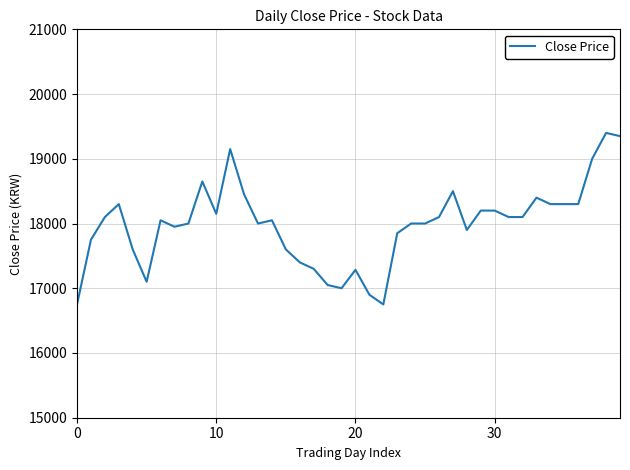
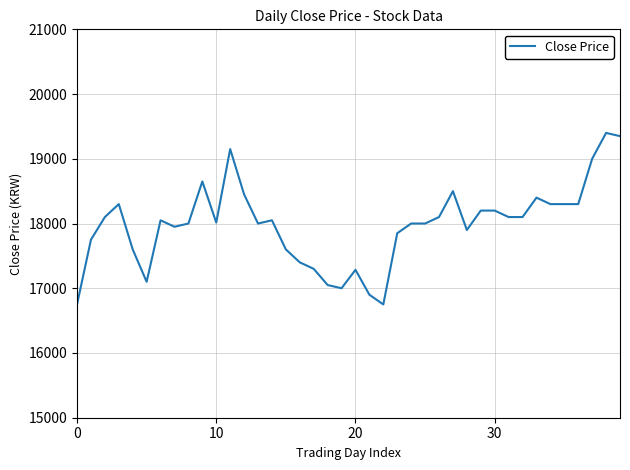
10: 18200 -> 18000
